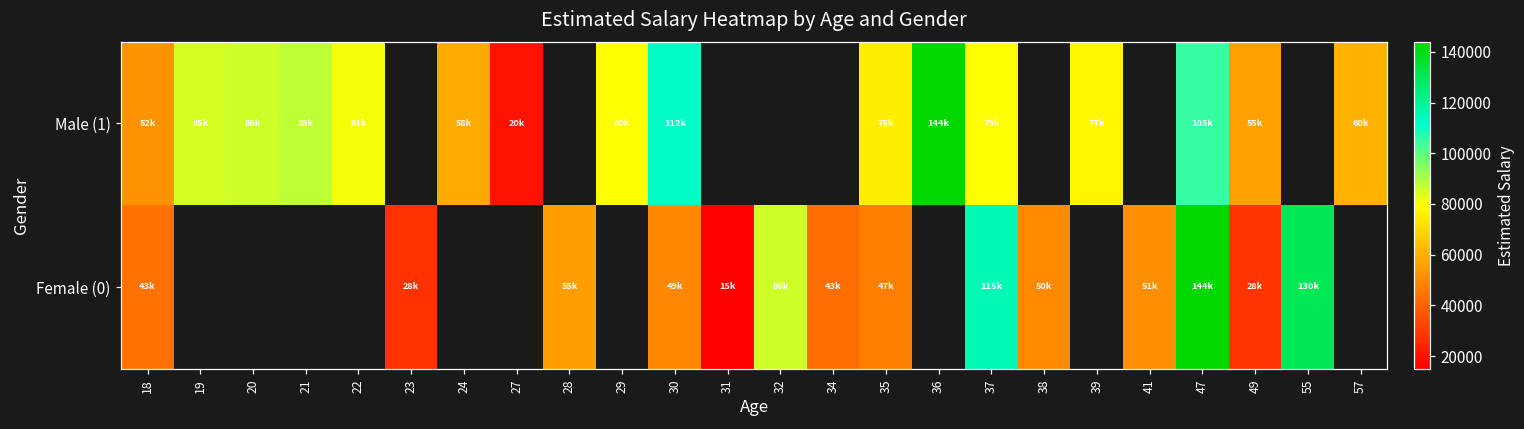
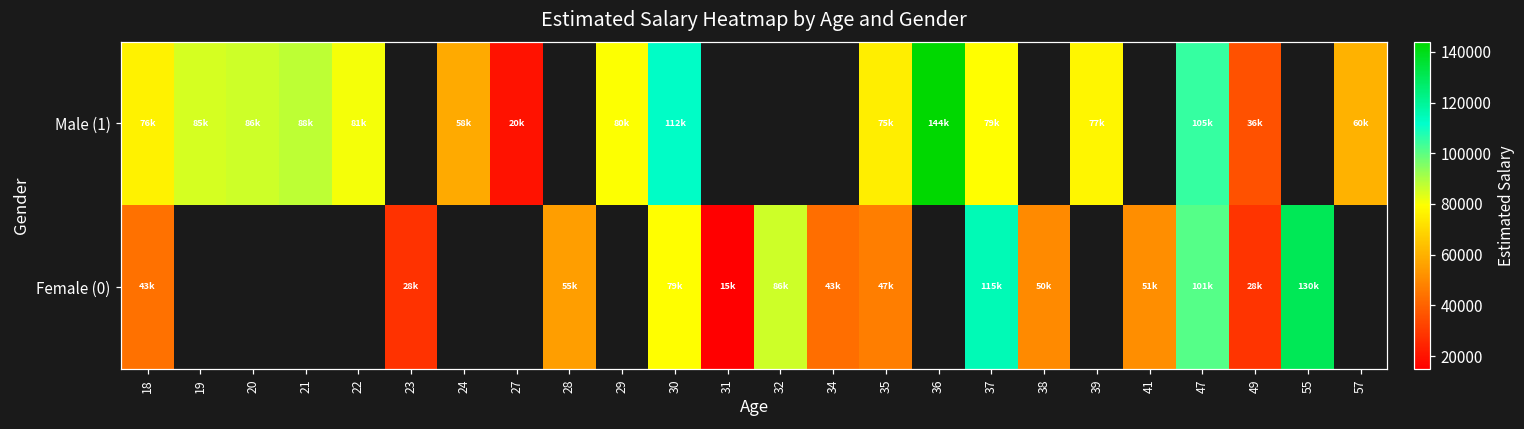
Male (1), 18: 52k -> 76k
Male (1), 49: 55k -> 36k
Female (0), 30: 49k -> 79k
Female (0), 47: 144k -> 101k
